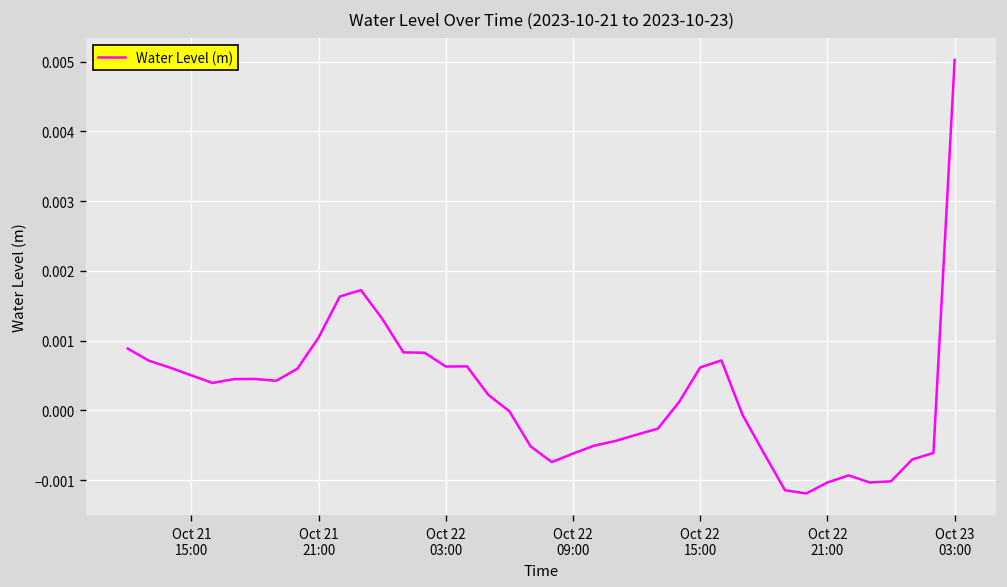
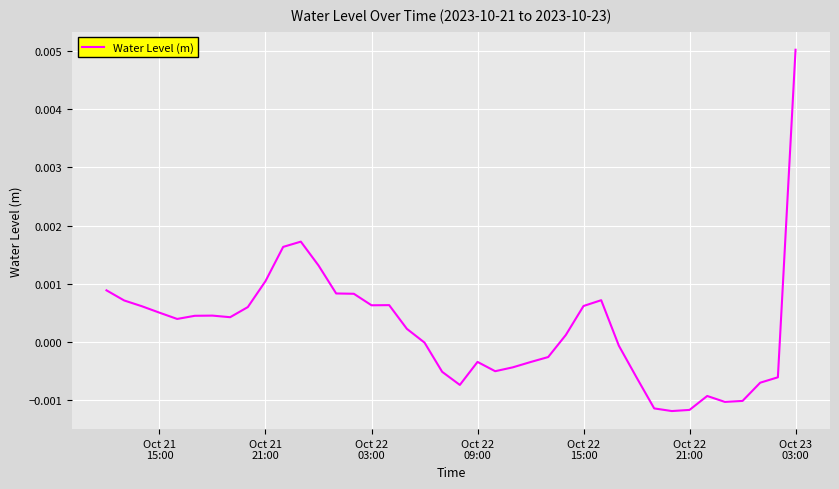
Oct 22 09:00: -0.0006 -> -0.0003
Oct 22 21:00: -0.0010 -> -0.0012
